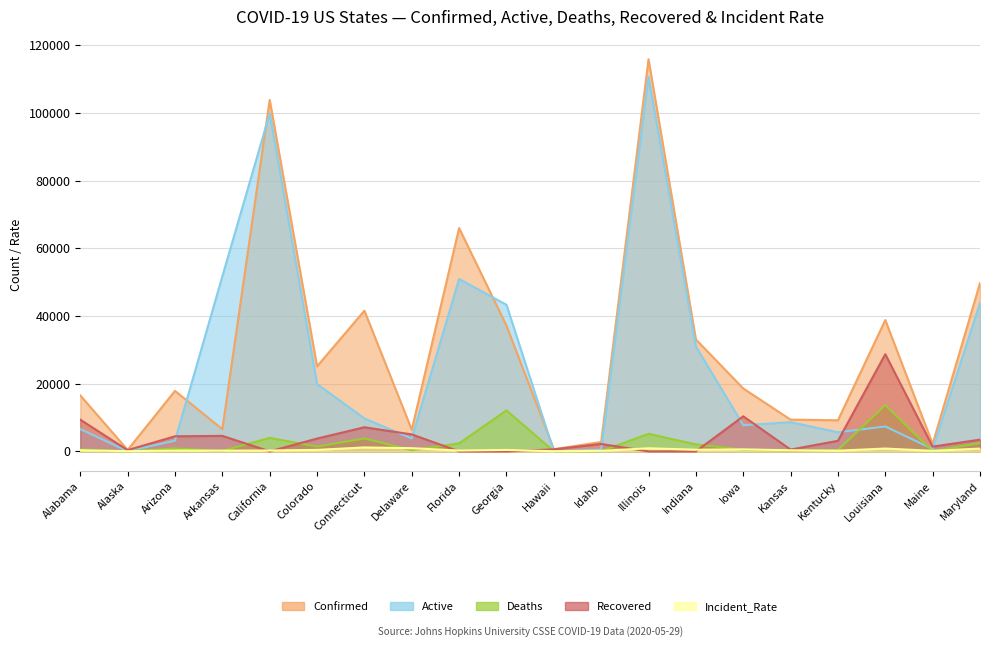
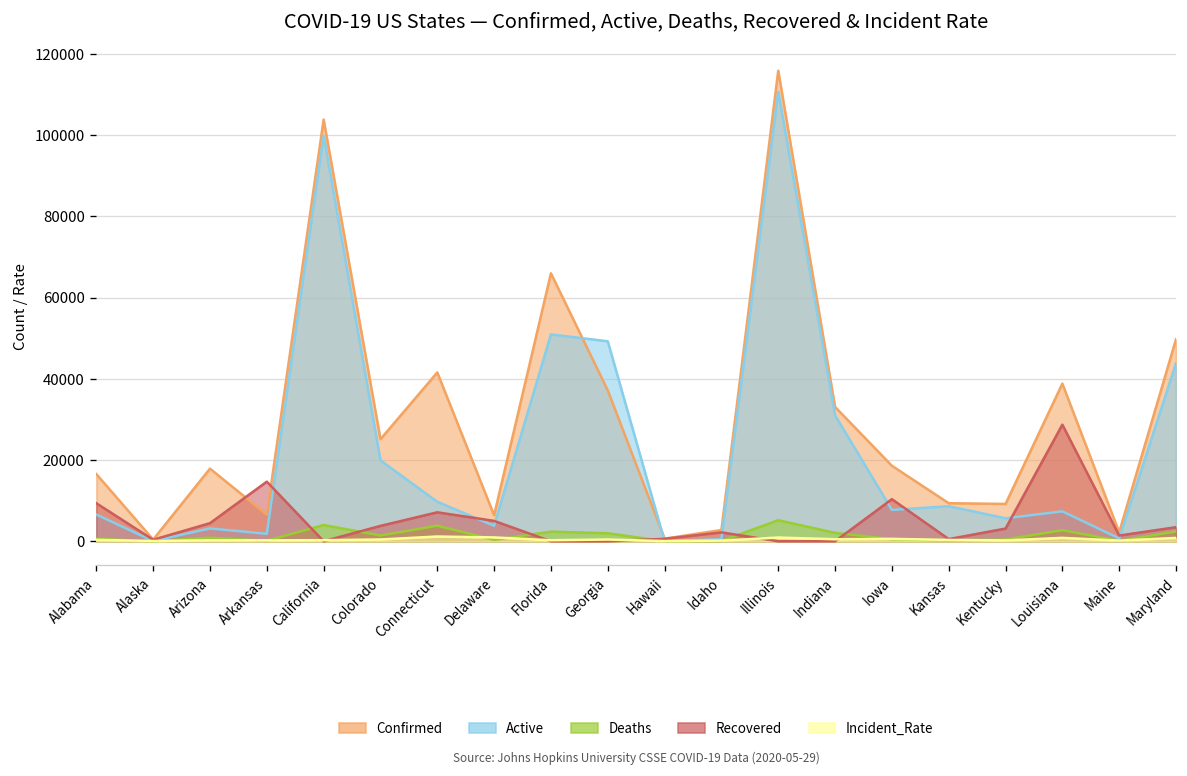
Active, Arkansas: 52000 -> 2000
Recovered, Arkansas: 5000 -> 15000
Active, Georgia: 43000 -> 49000
Deaths, Georgia: 12000 -> 2000
Deaths, Louisiana: 14000 -> 3000
